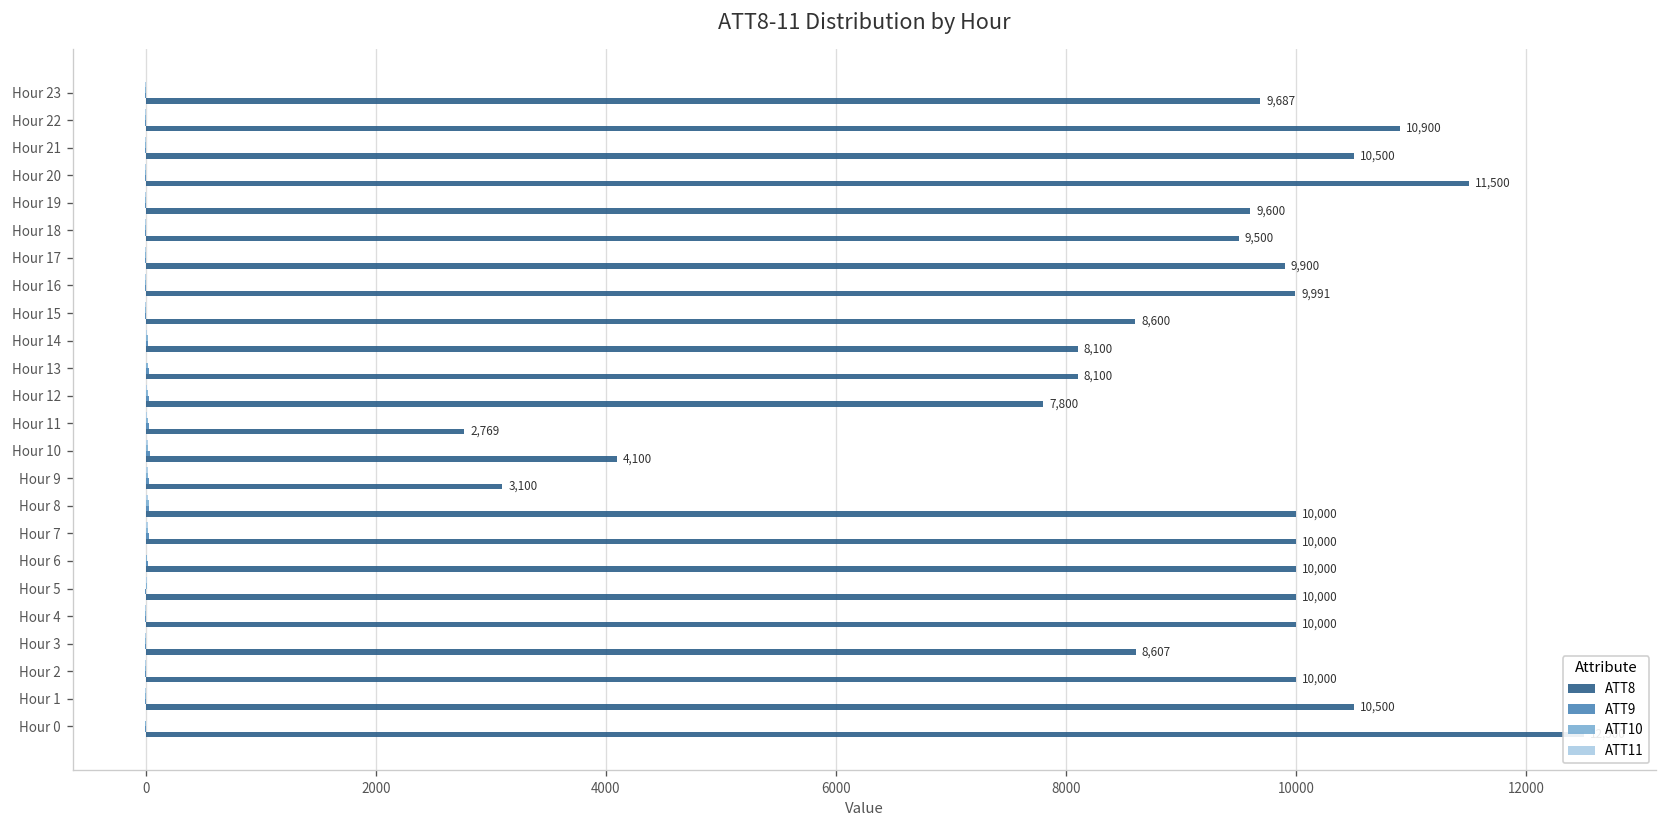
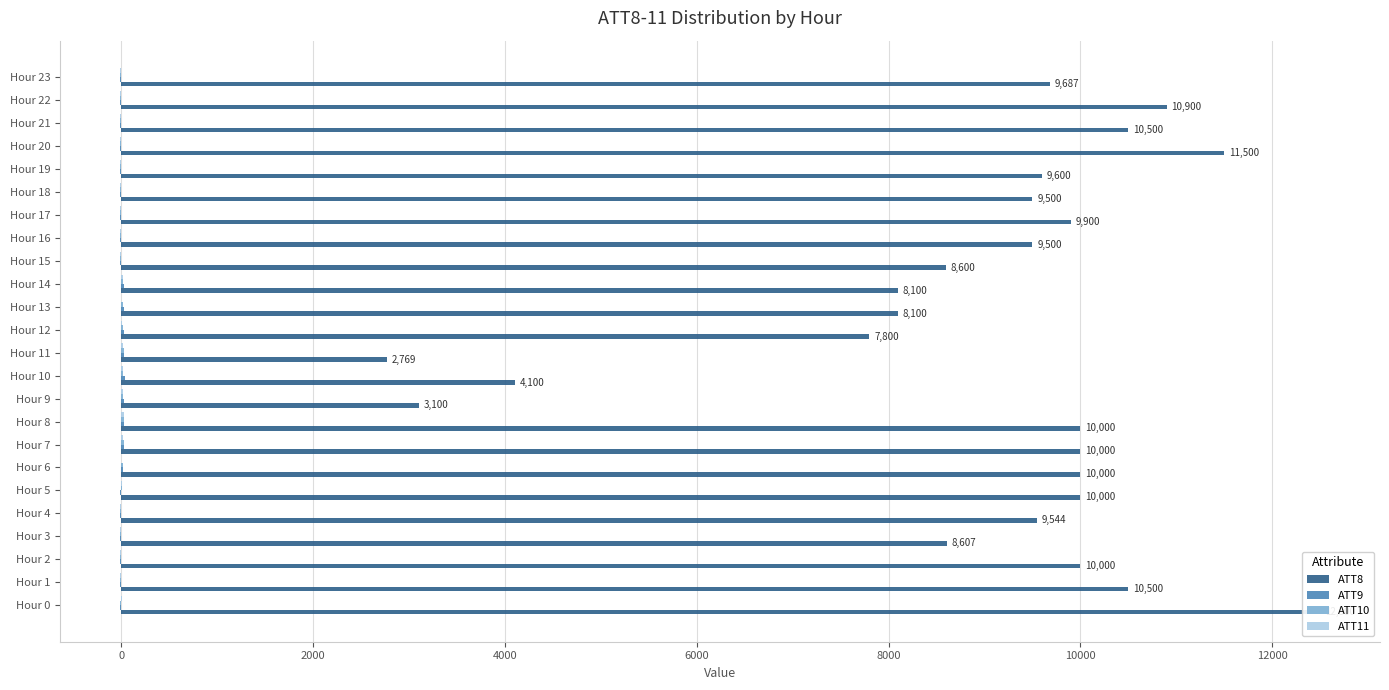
ATT8, Hour 16: 9,991 -> 9,500
ATT8, Hour 4: 10,000 -> 9,544
